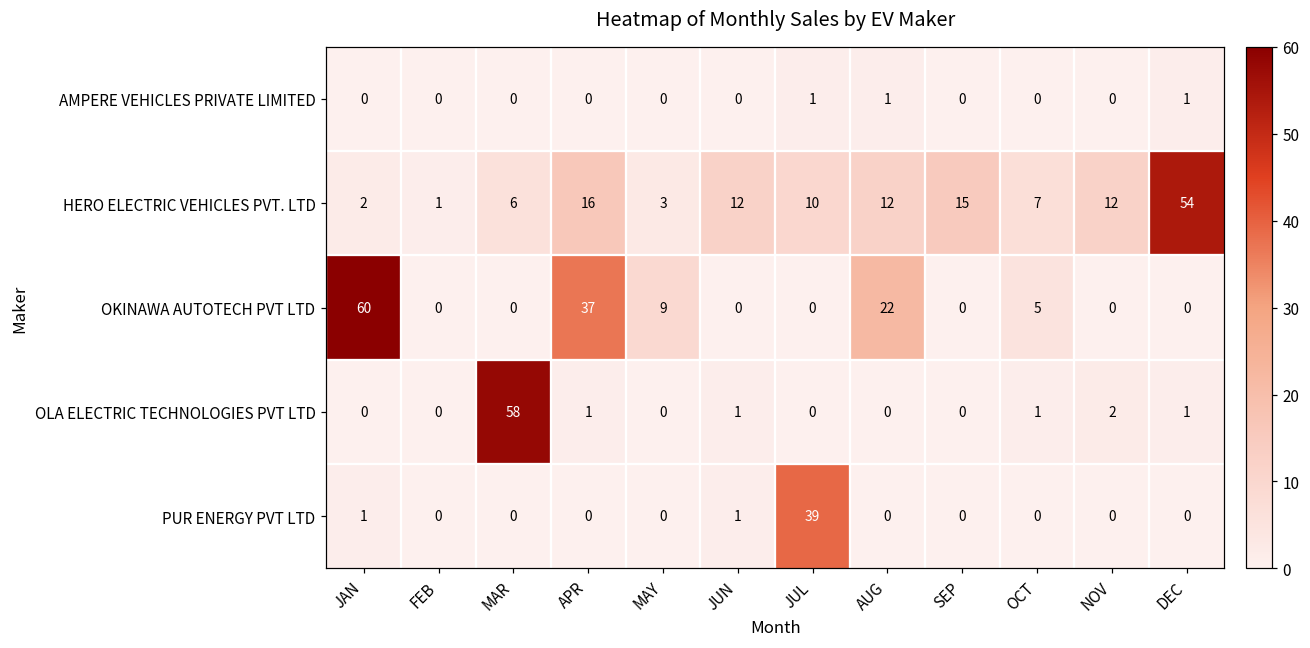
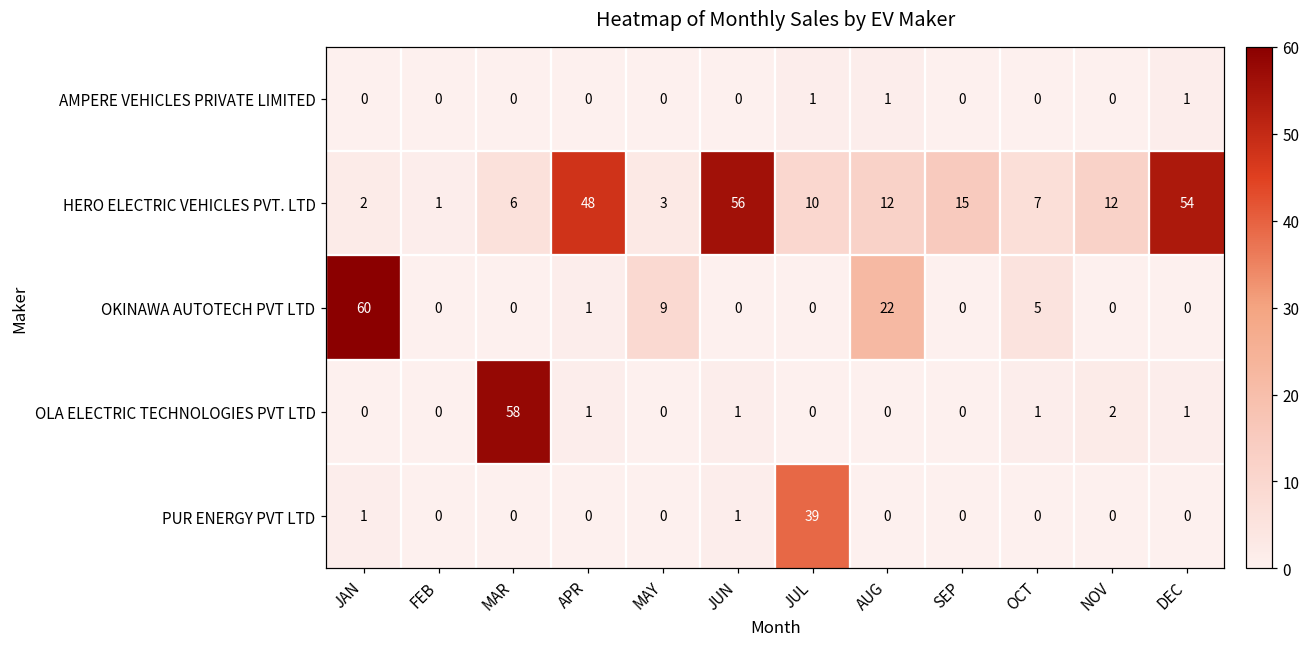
HERO ELECTRIC VEHICLES PVT. LTD, APR: 16 -> 48
HERO ELECTRIC VEHICLES PVT. LTD, JUN: 12 -> 56
OKINAWA AUTOTECH PVT LTD, APR: 37 -> 1
